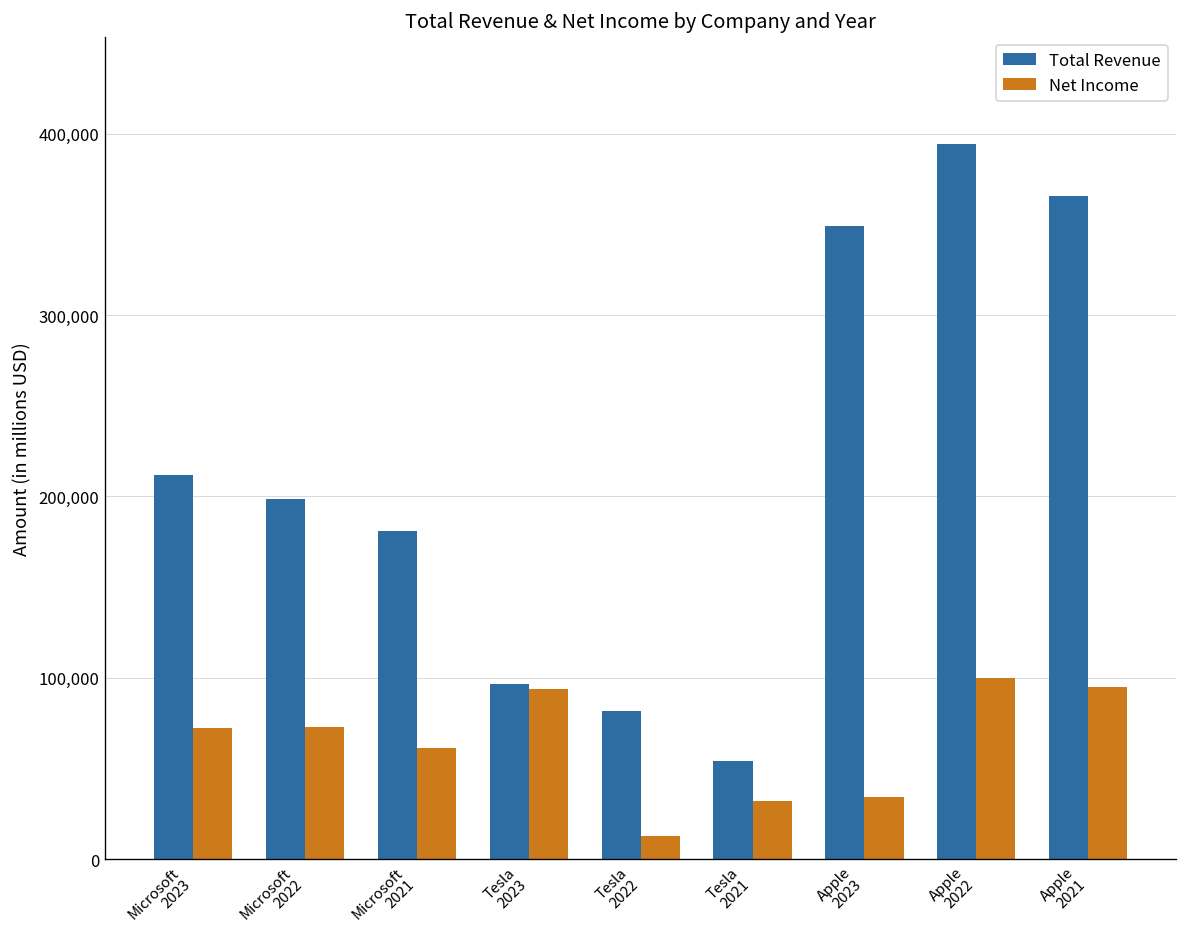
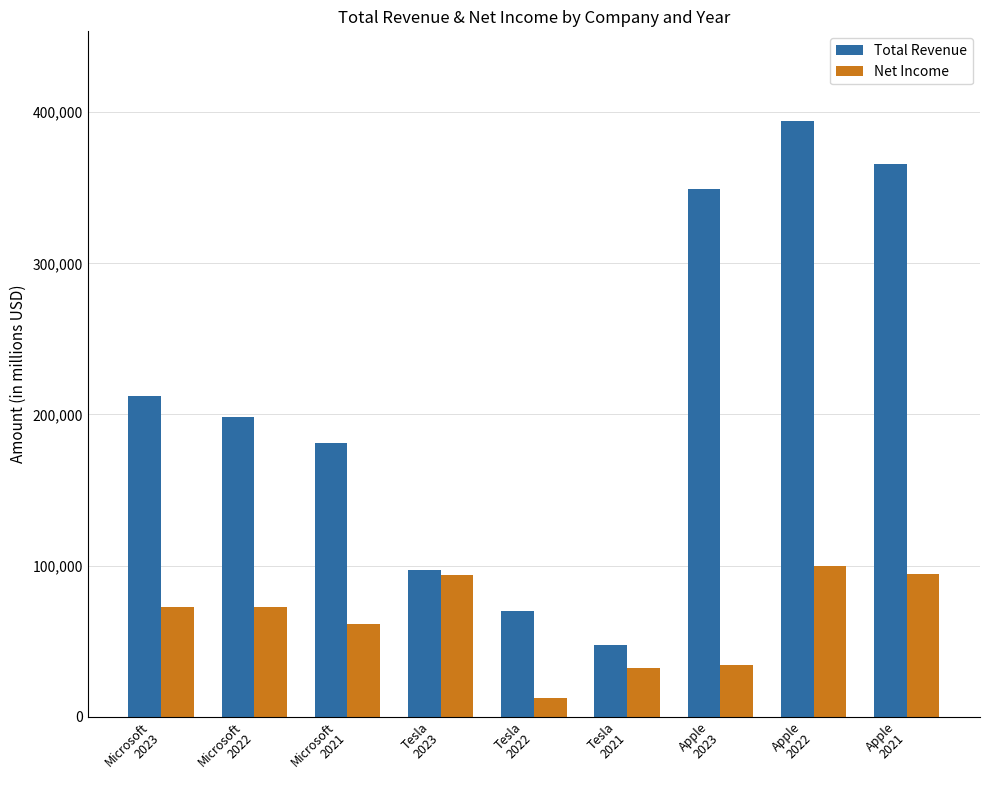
Total Revenue, Tesla 2022: 81,000 -> 70,000
Total Revenue, Tesla 2021: 54,000 -> 48,000
